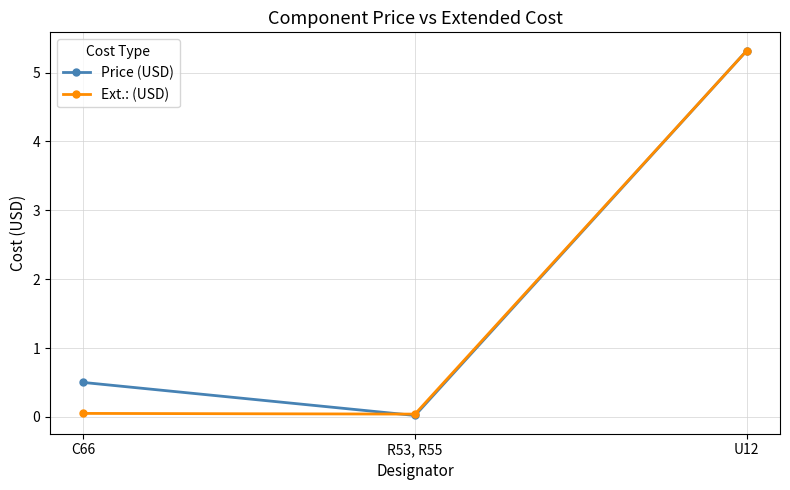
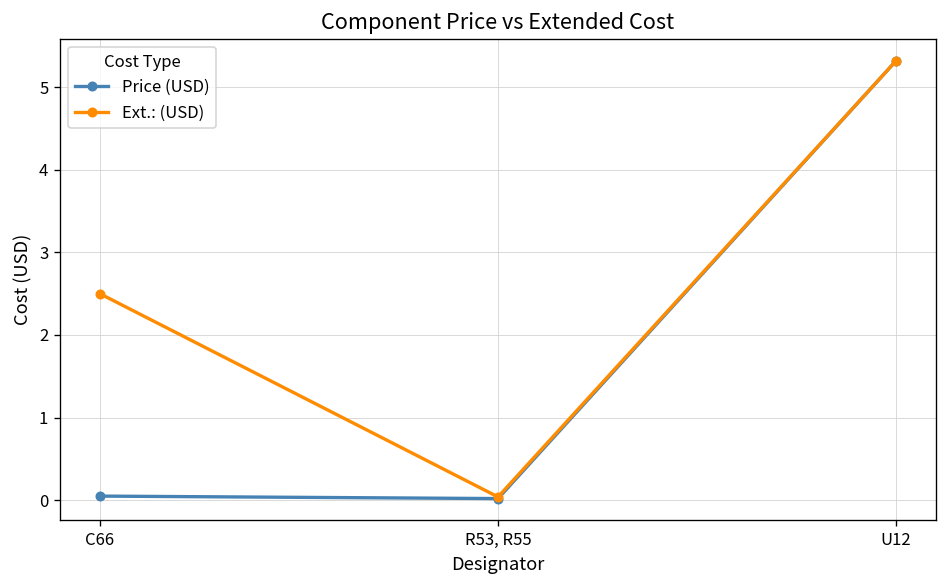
Price (USD), C66: 0.5 -> 0.1
Ext.: (USD), C66: 0.1 -> 2.5
